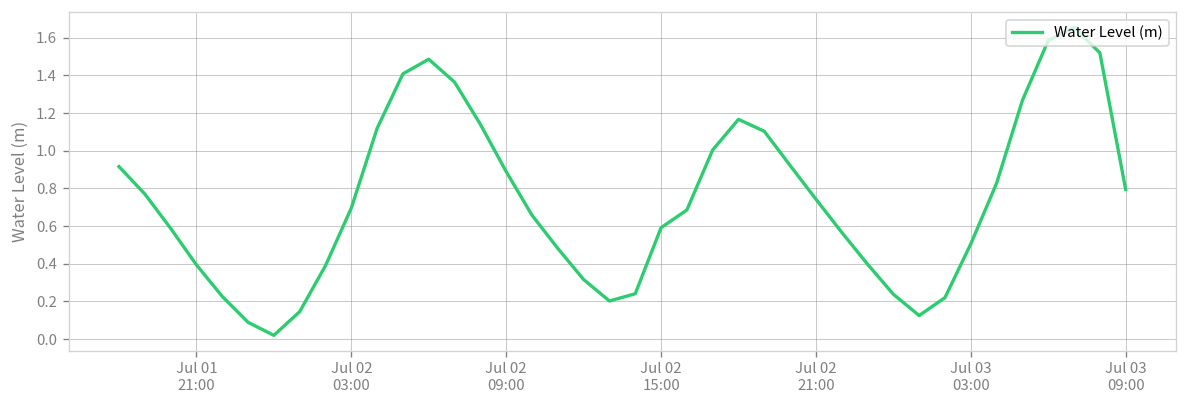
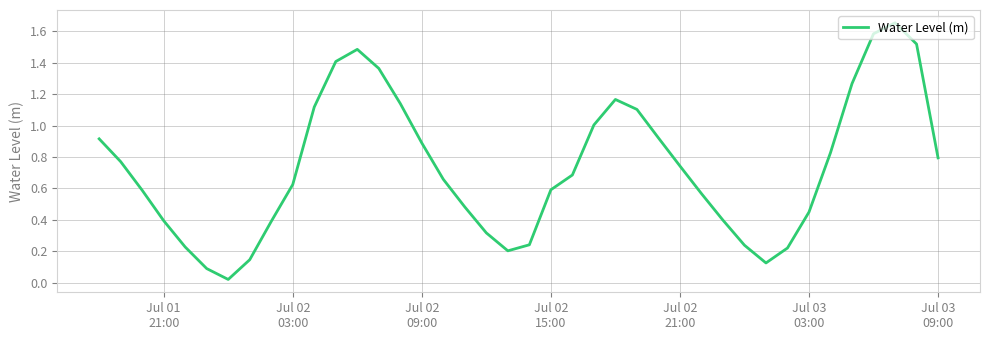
Jul 02 03:00: 0.70 -> 0.62
Jul 03 03:00: 0.51 -> 0.45
